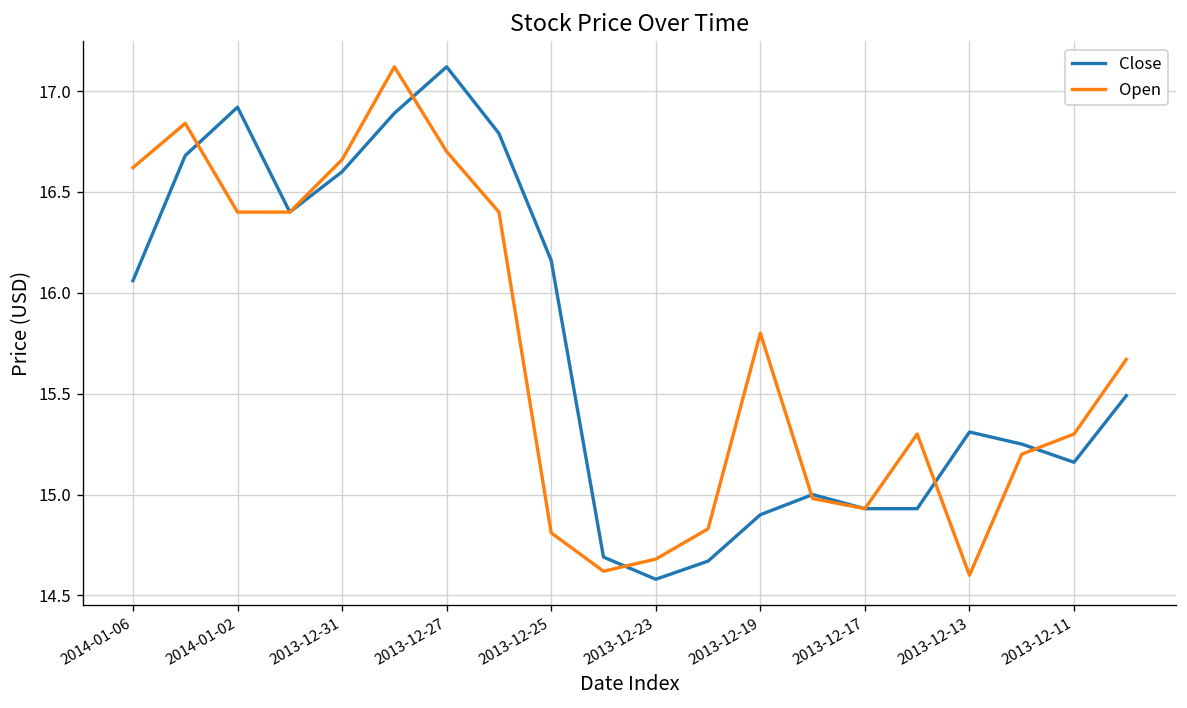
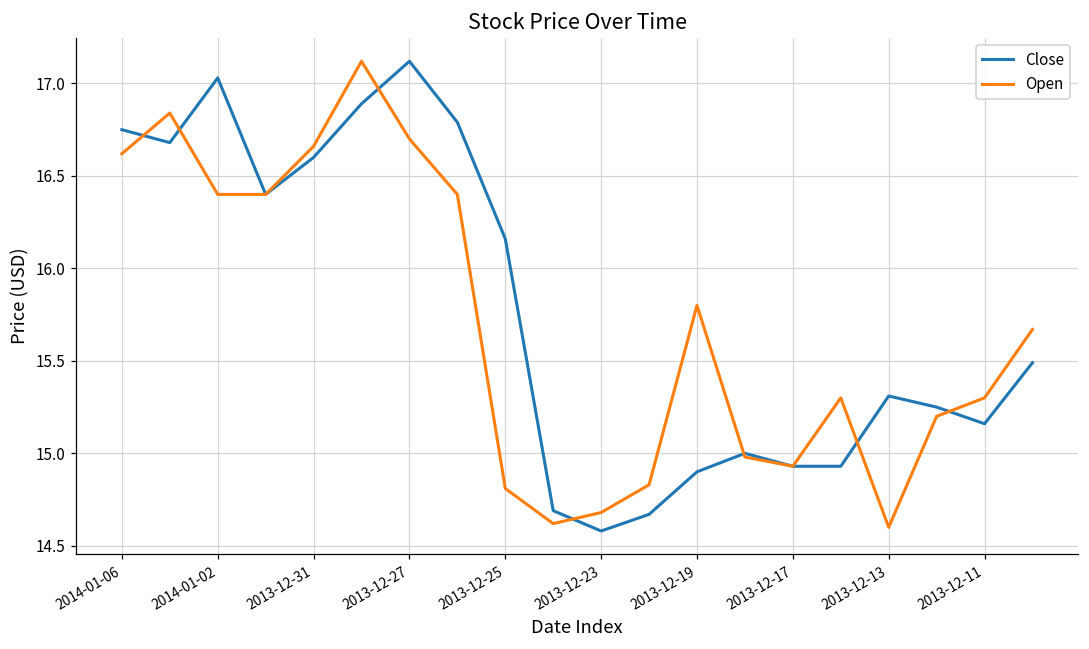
Close, 2014-01-06: 16.06 -> 16.75
Close, 2014-01-02: 16.92 -> 17.03
